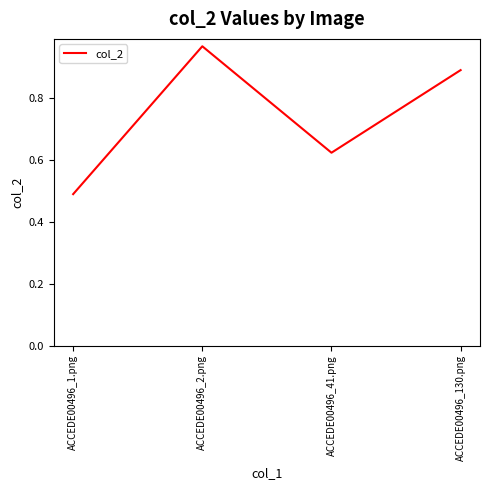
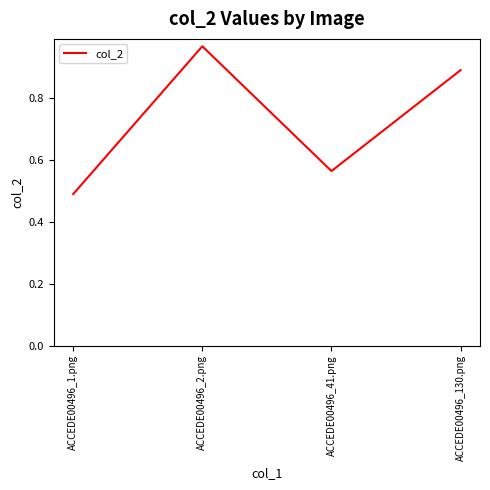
ACCEDE00496_41.png: 0.62 -> 0.56
